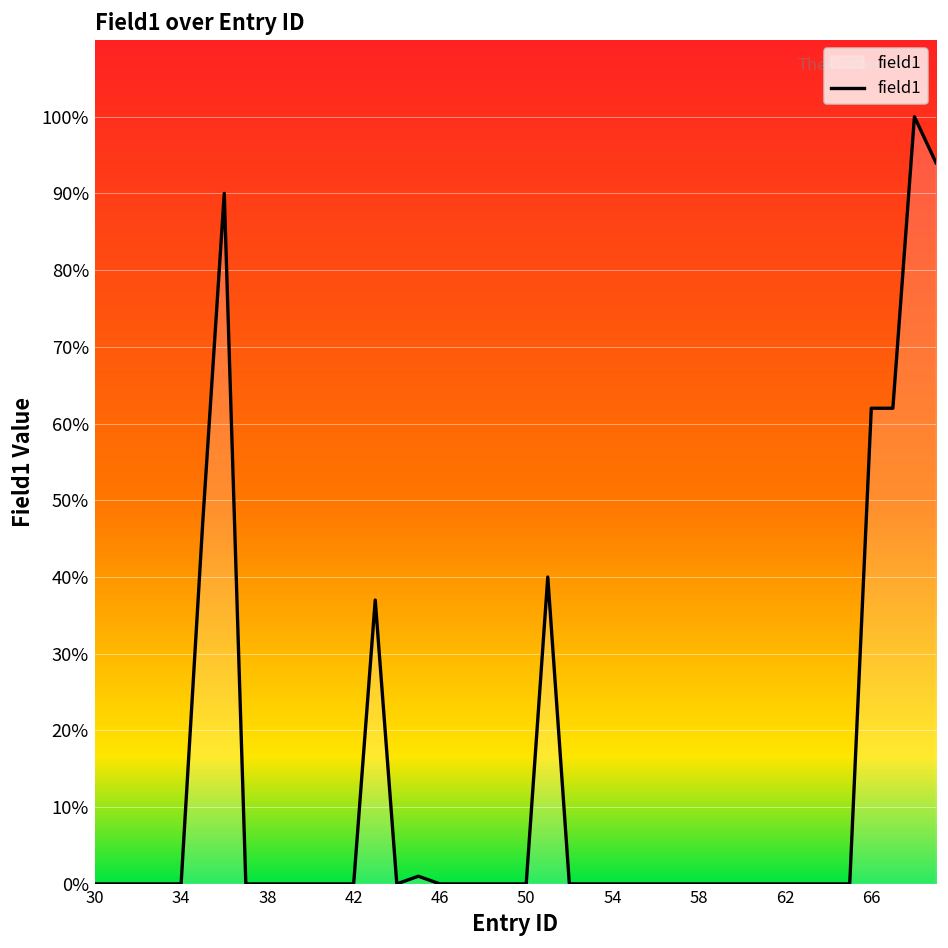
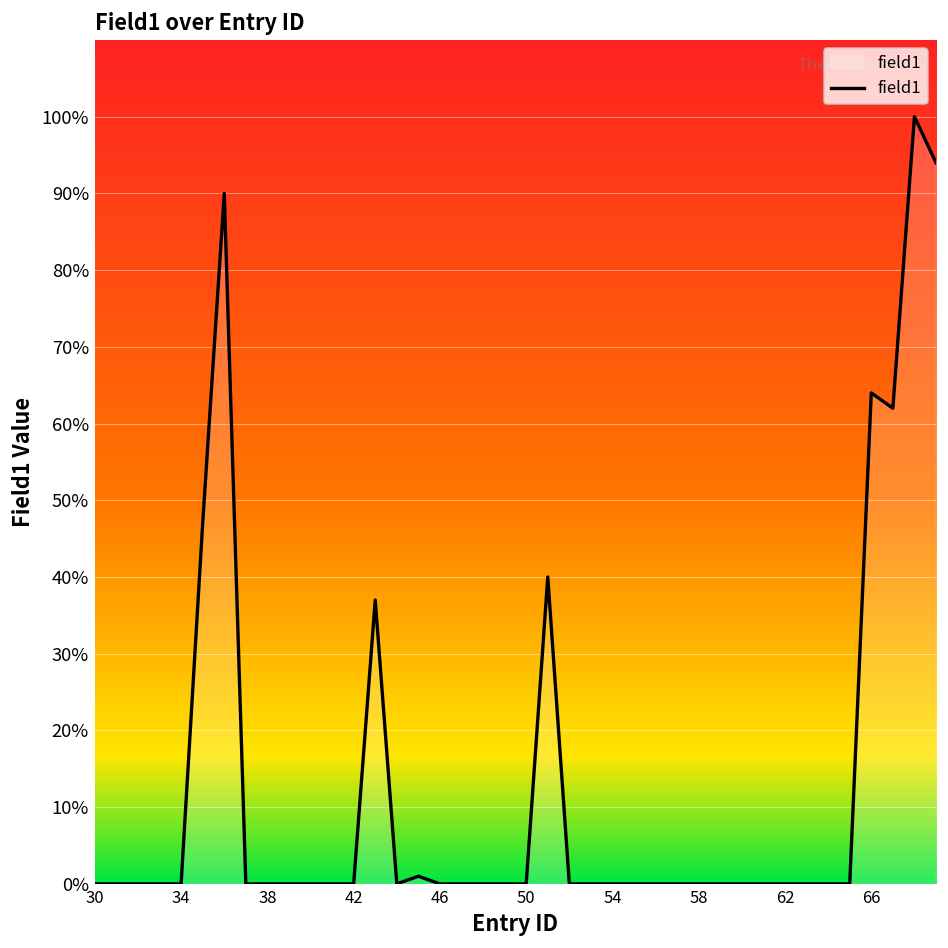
66: 62% -> 64%
